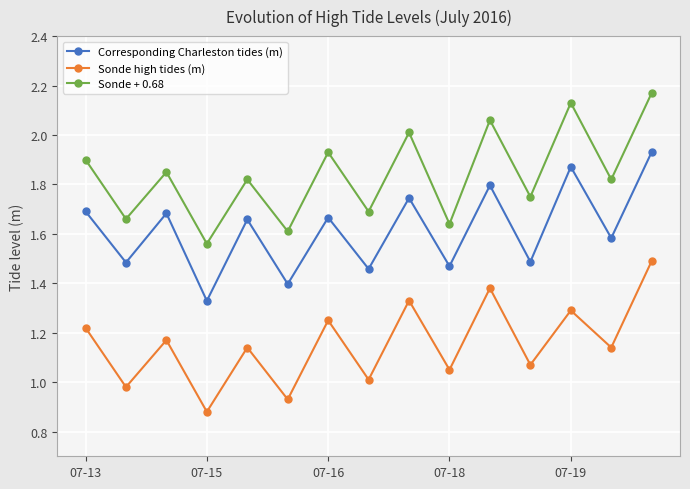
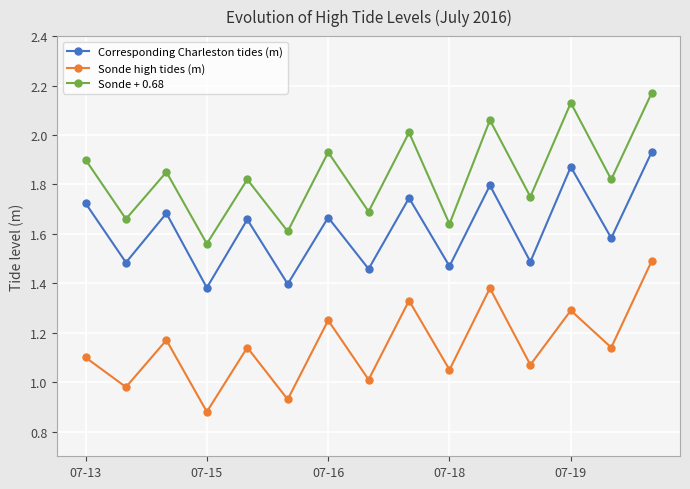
Corresponding Charleston tides (m), 07-13: 1.69 -> 1.72
Sonde high tides (m), 07-13: 1.22 -> 1.10
Corresponding Charleston tides (m), 07-15: 1.33 -> 1.38
